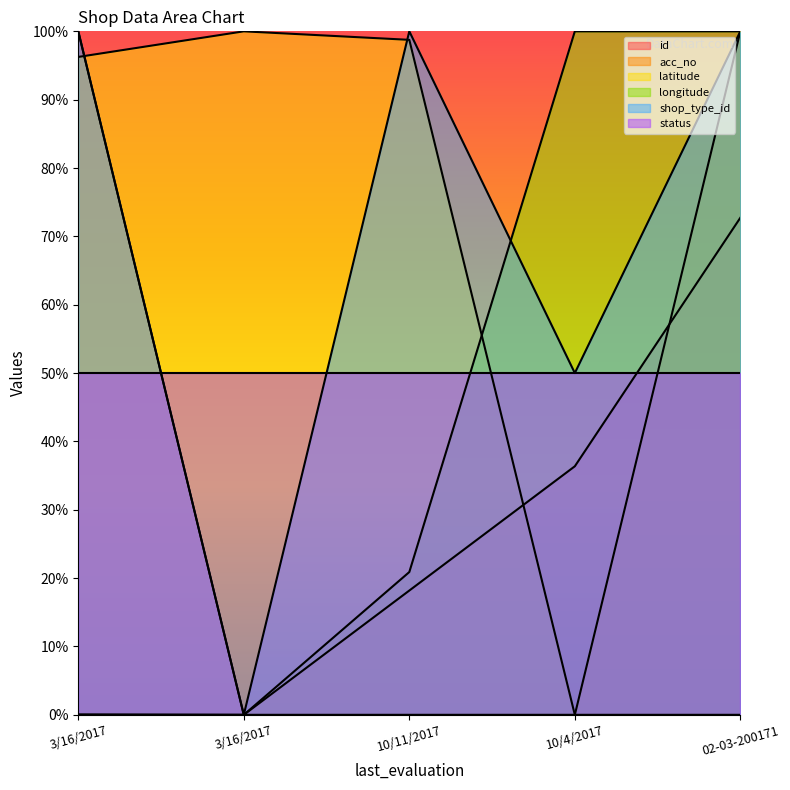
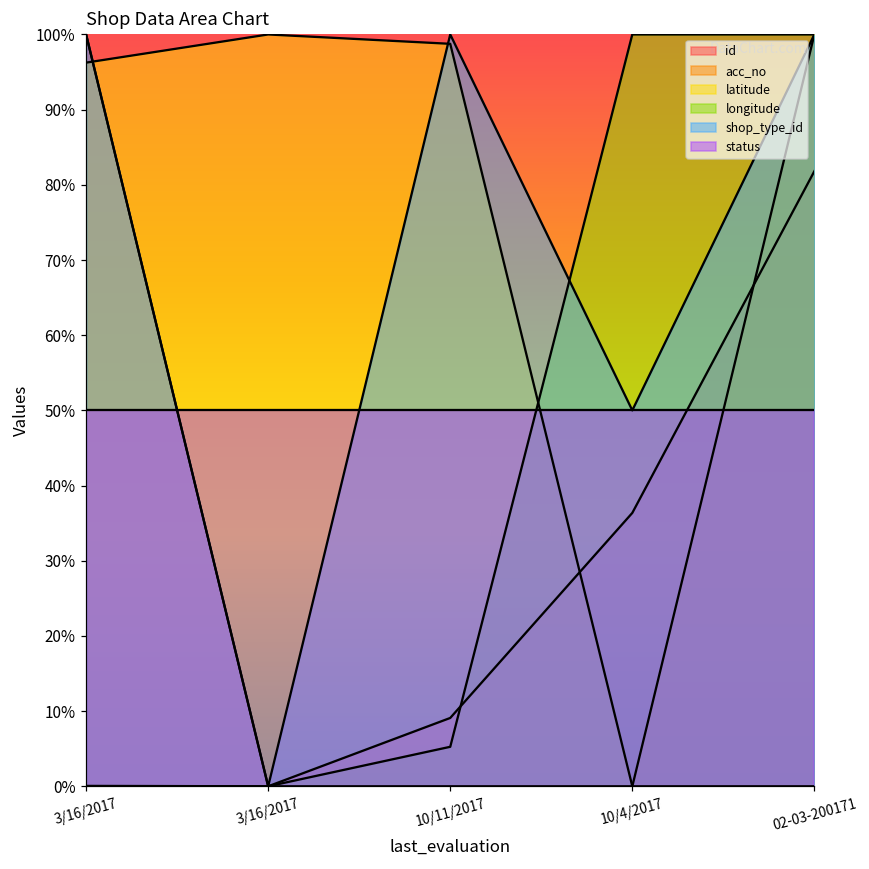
id, 10/11/2017: 18% -> 9%
longitude, 10/11/2017: 21% -> 5%
id, 02-03-200171: 73% -> 82%
